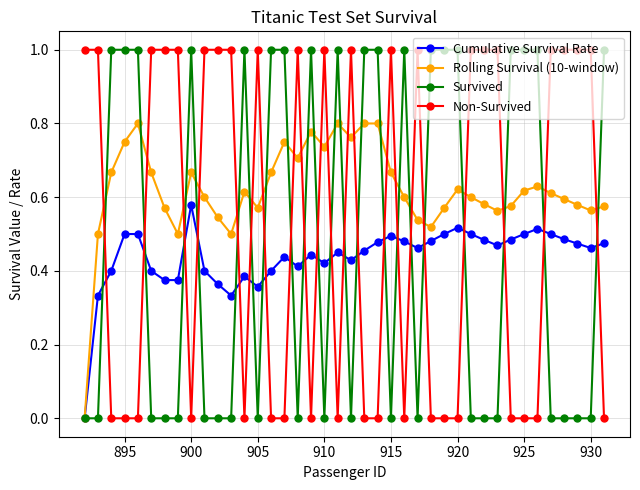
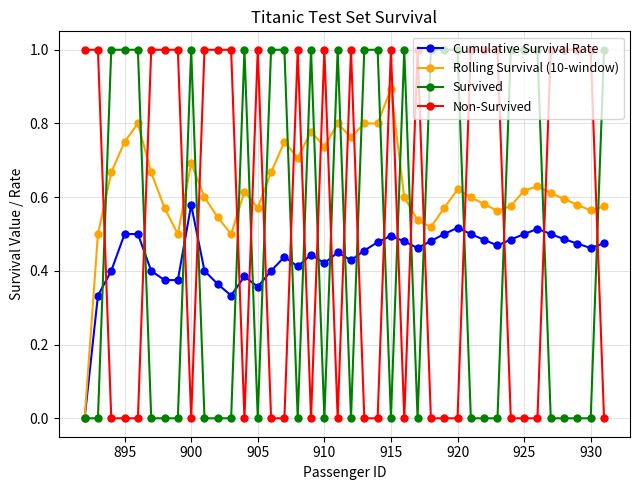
Rolling Survival (10-window), 900: 0.67 -> 0.69
Rolling Survival (10-window), 915: 0.67 -> 0.89
